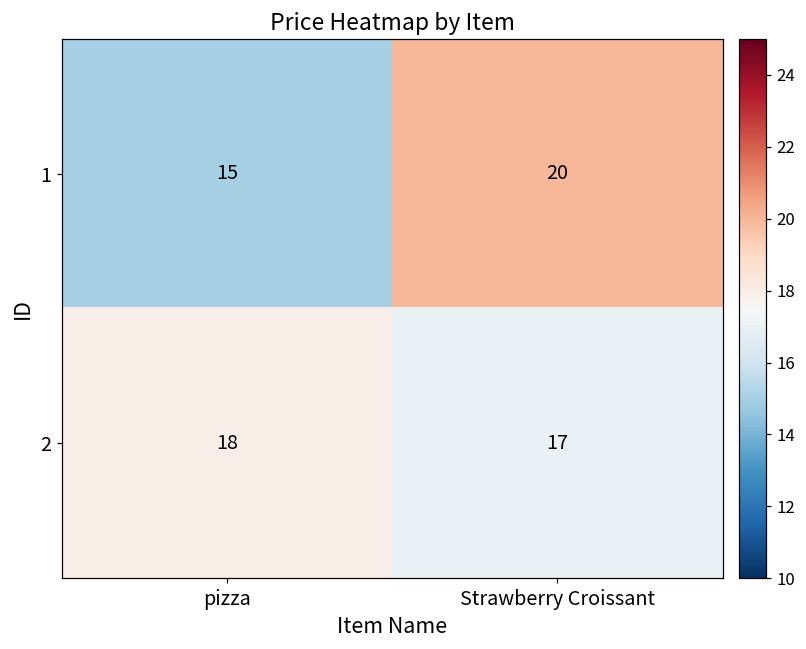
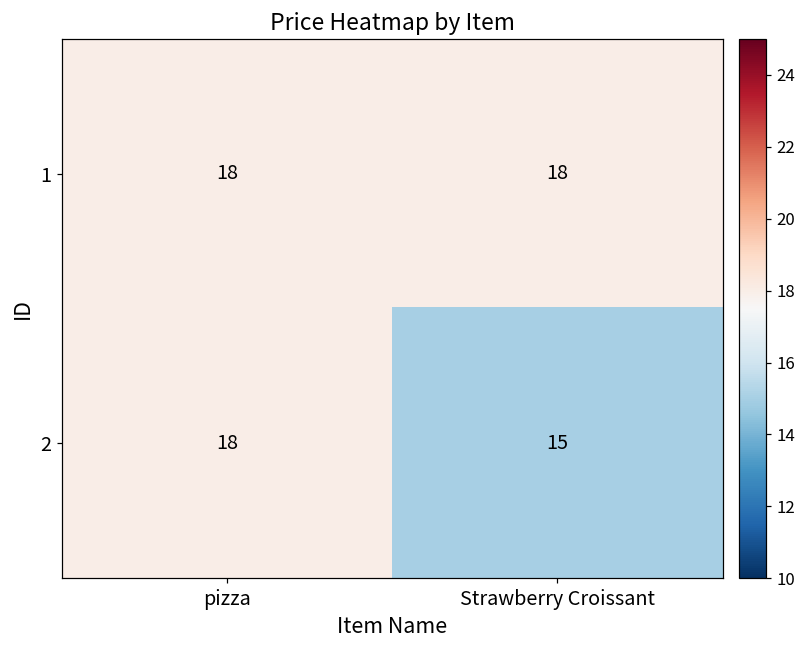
1, pizza: 15 -> 18
1, Strawberry Croissant: 20 -> 18
2, Strawberry Croissant: 17 -> 15
